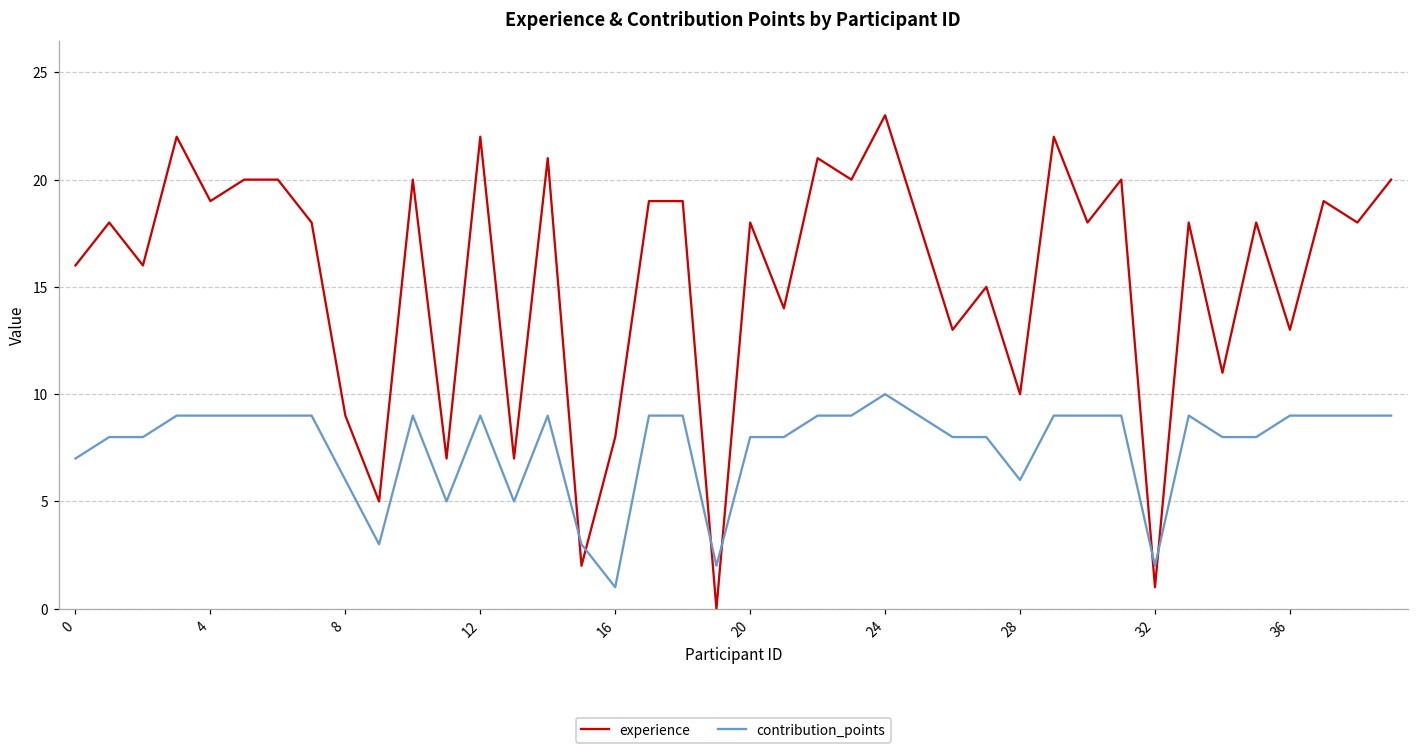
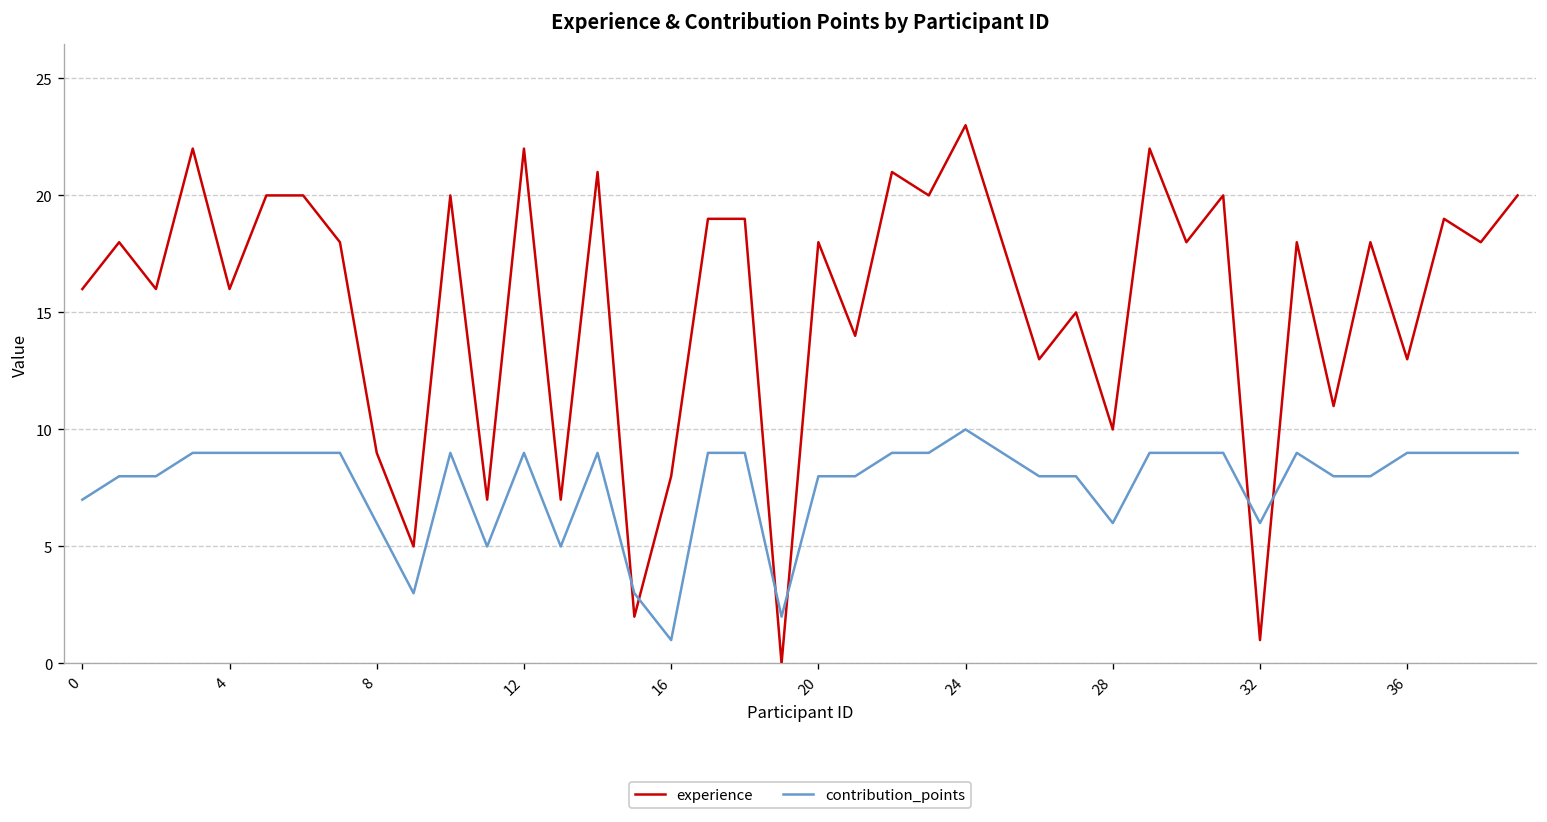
experience, 4: 19 -> 16
contribution_points, 32: 2 -> 6
